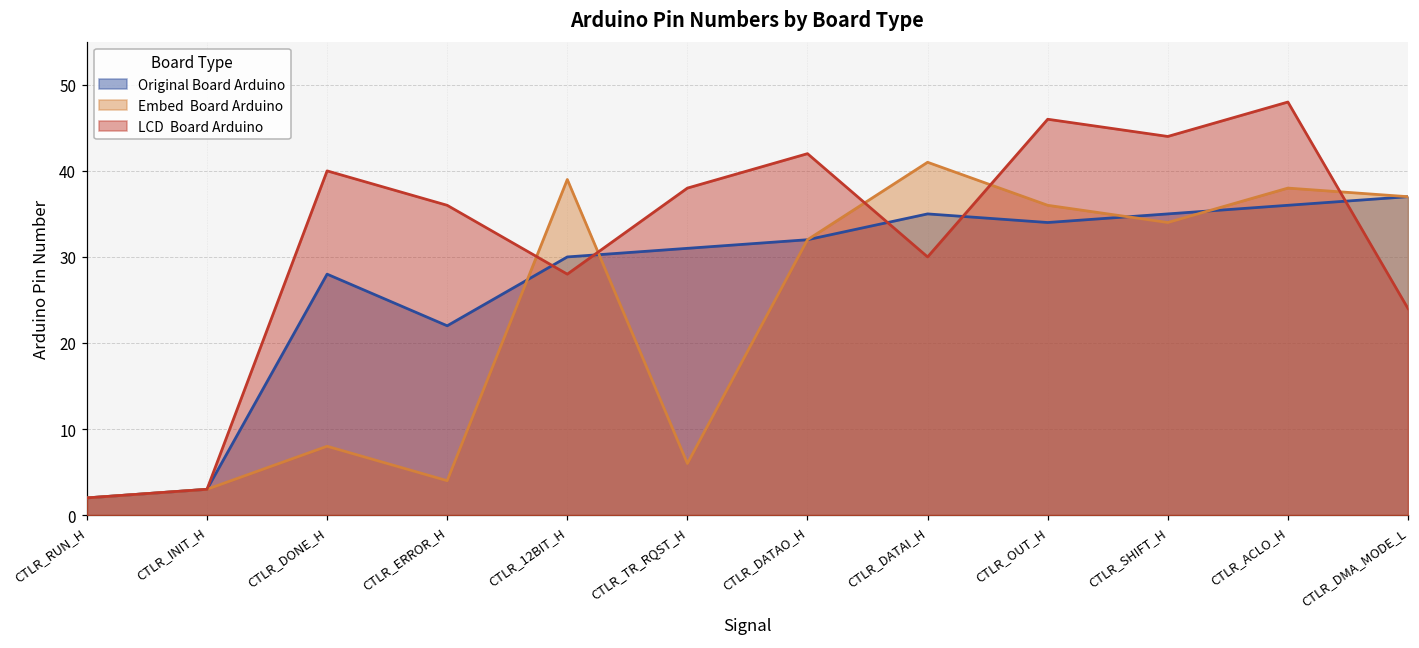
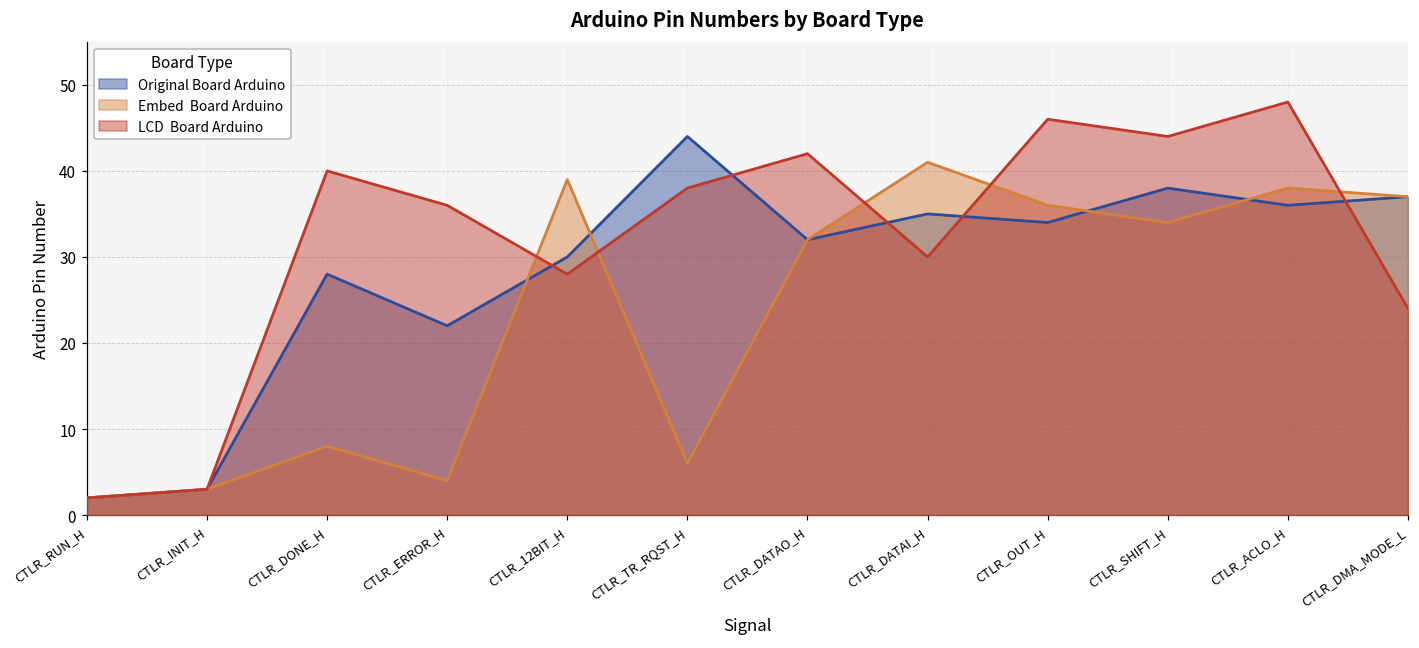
Original Board Arduino, CTLR_TR_RQST_H: 31 -> 44
Original Board Arduino, CTLR_SHIFT_H: 35 -> 38
